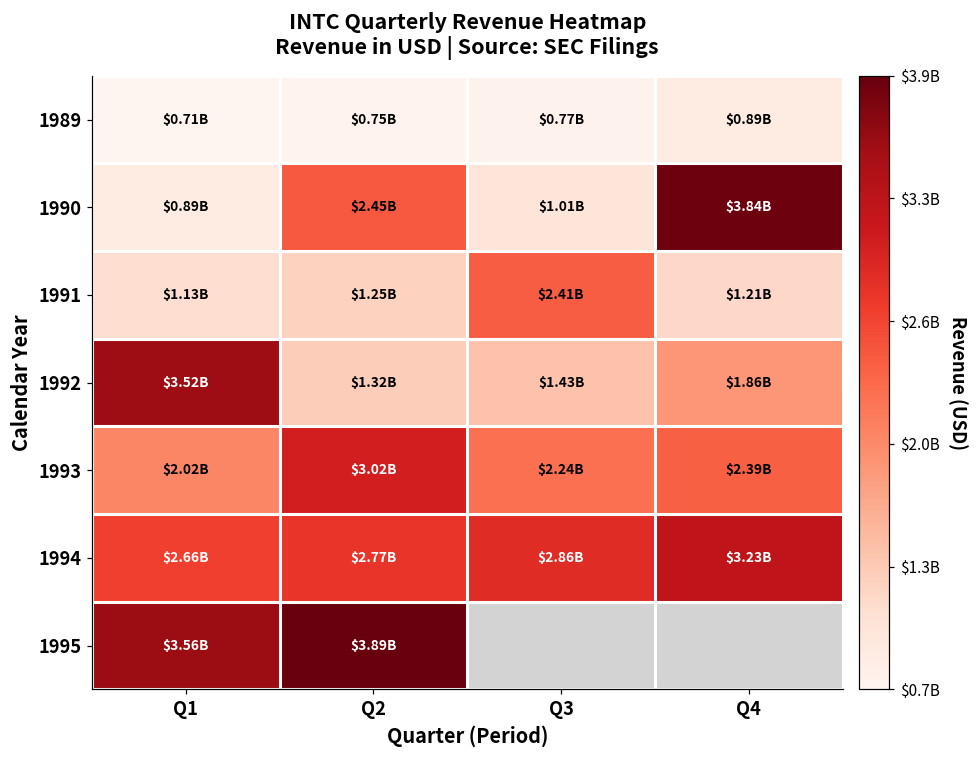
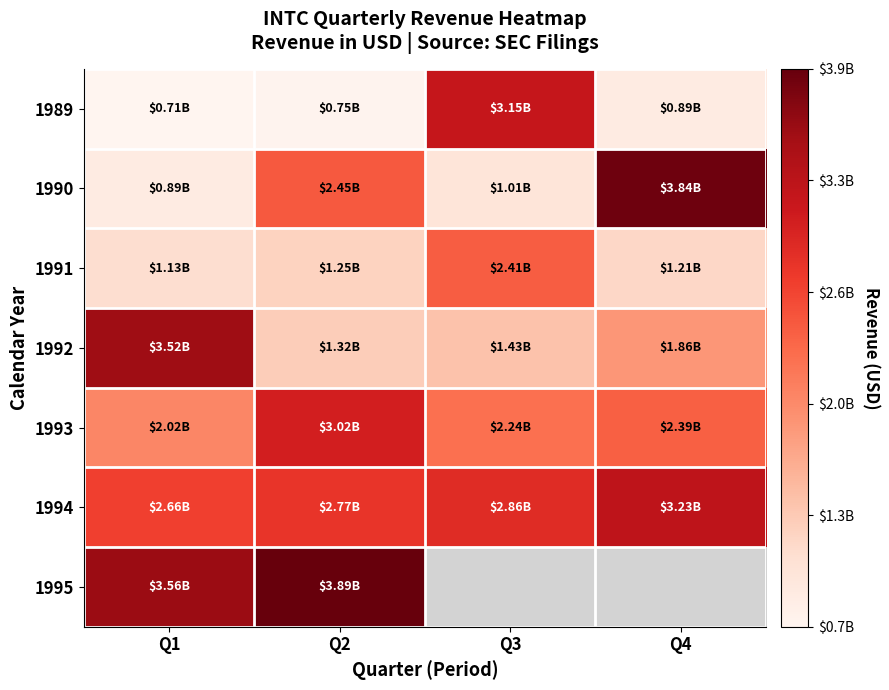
1989, Q3: $0.77B -> $3.15B
